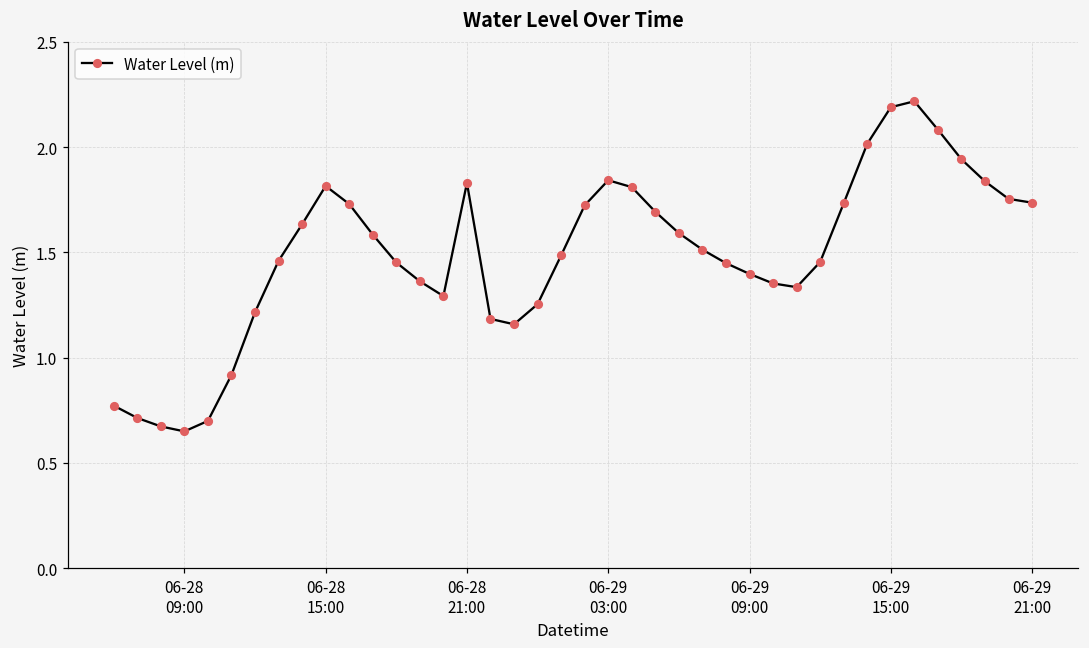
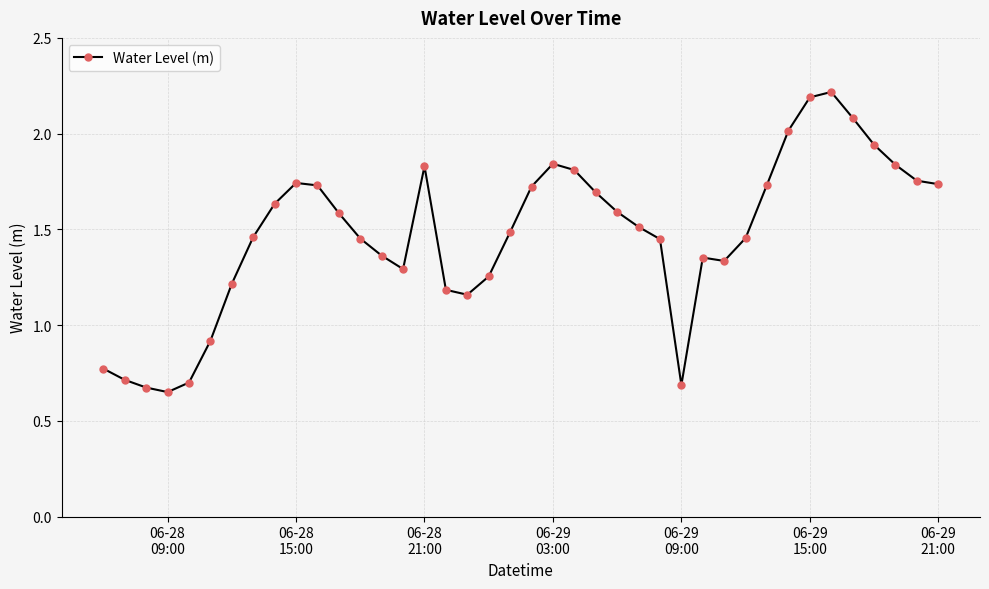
06-28 15:00: 1.82 -> 1.74
06-29 09:00: 1.40 -> 0.69
